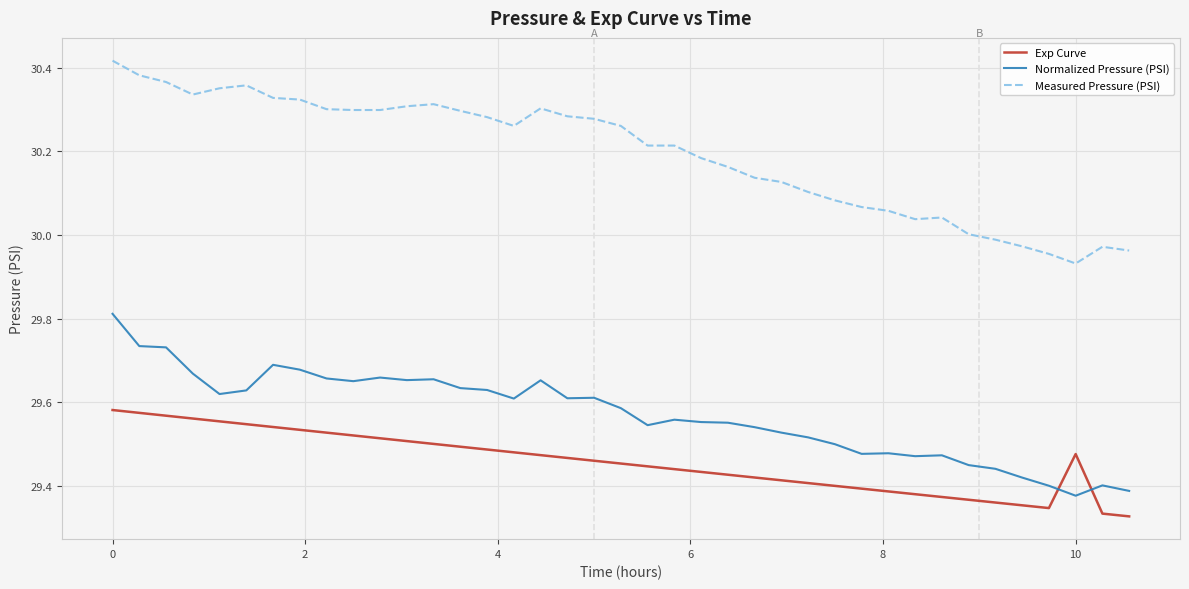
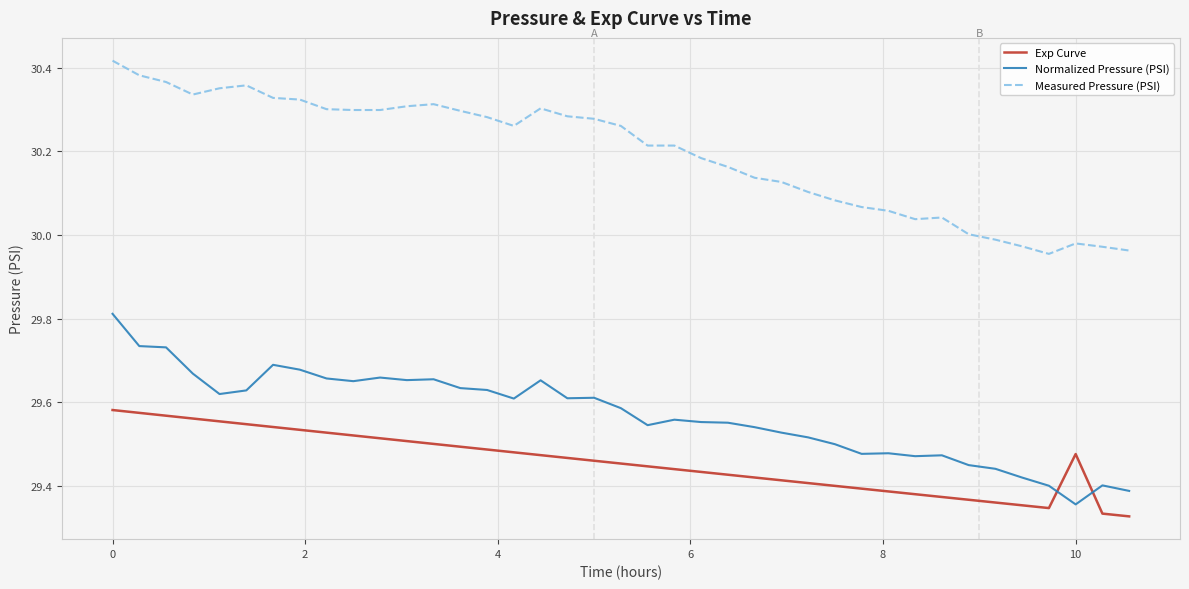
Normalized Pressure (PSI), 10: 29.38 -> 29.36
Measured Pressure (PSI), 10: 29.93 -> 29.98
